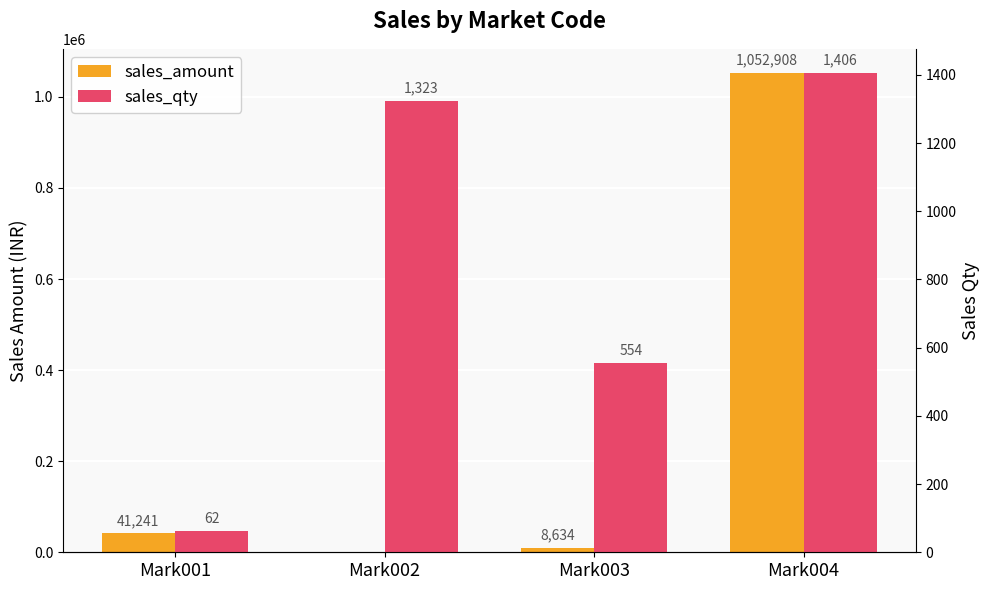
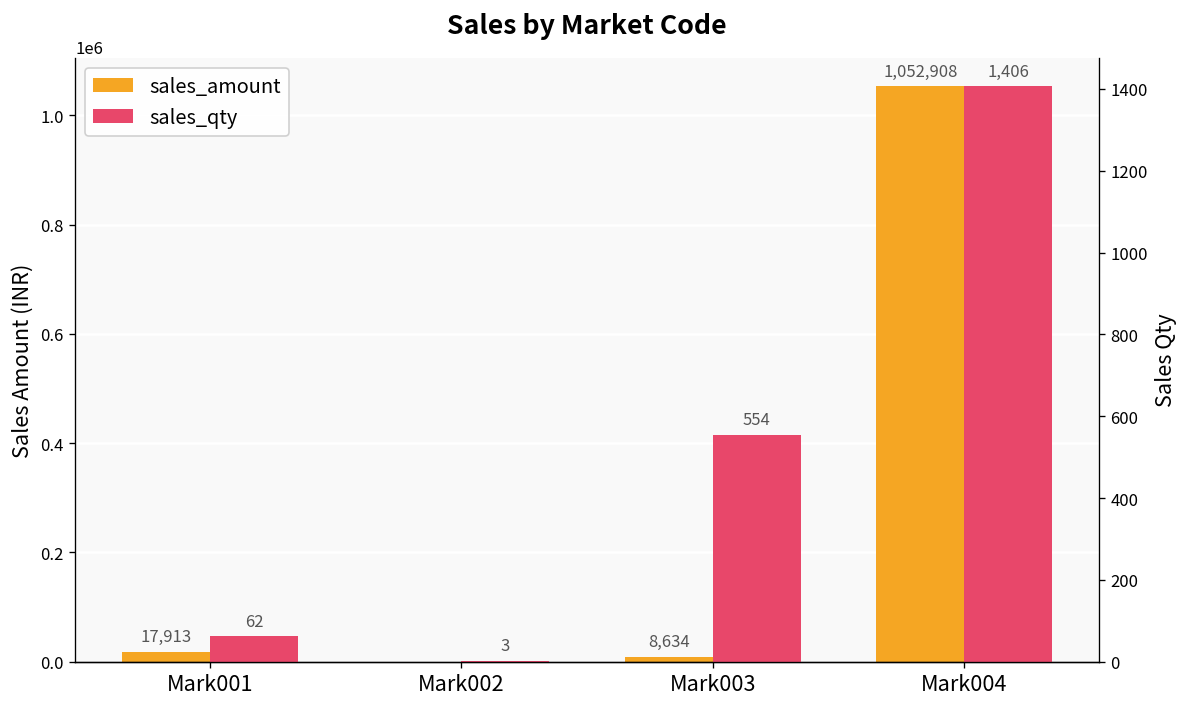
sales_amount, Mark001: 41,241 -> 17,913
sales_qty, Mark002: 1,323 -> 3
